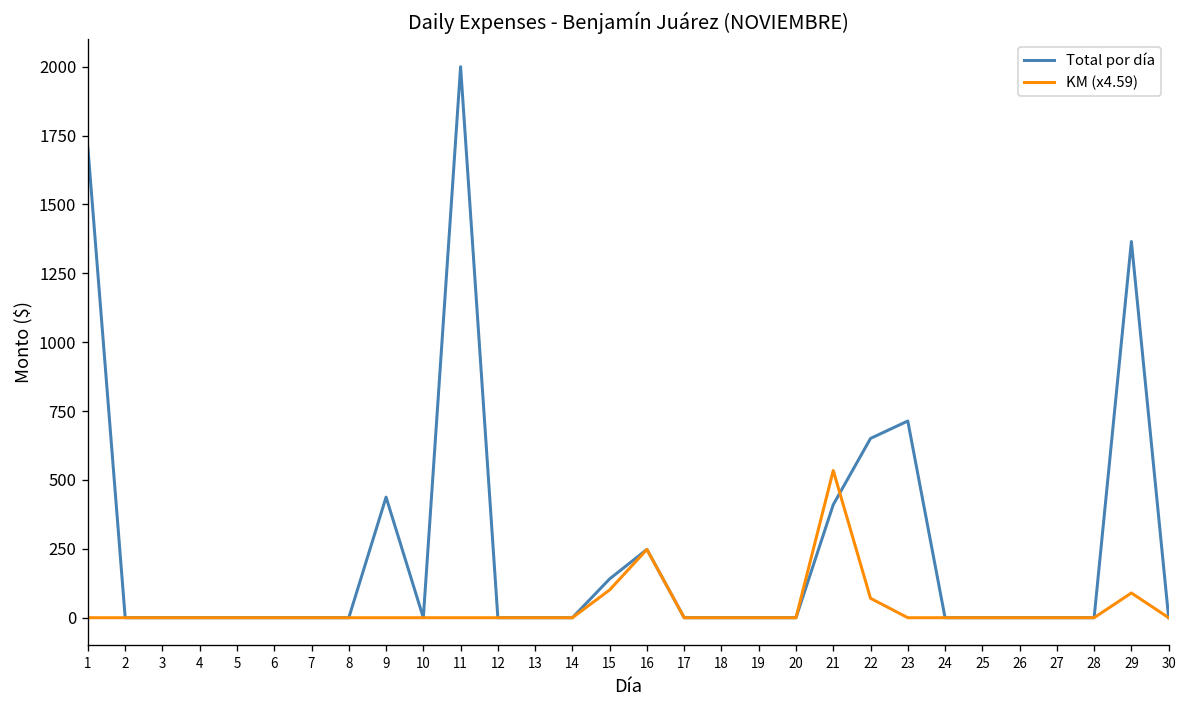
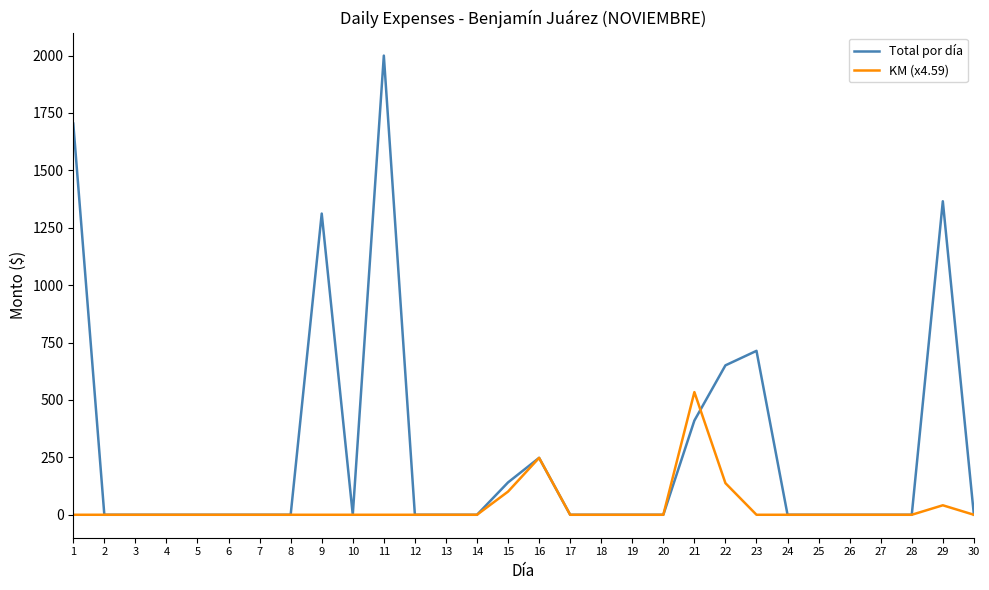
Total por día, 9: 440 -> 1310
KM (x4.59), 22: 70 -> 140
KM (x4.59), 29: 90 -> 40
